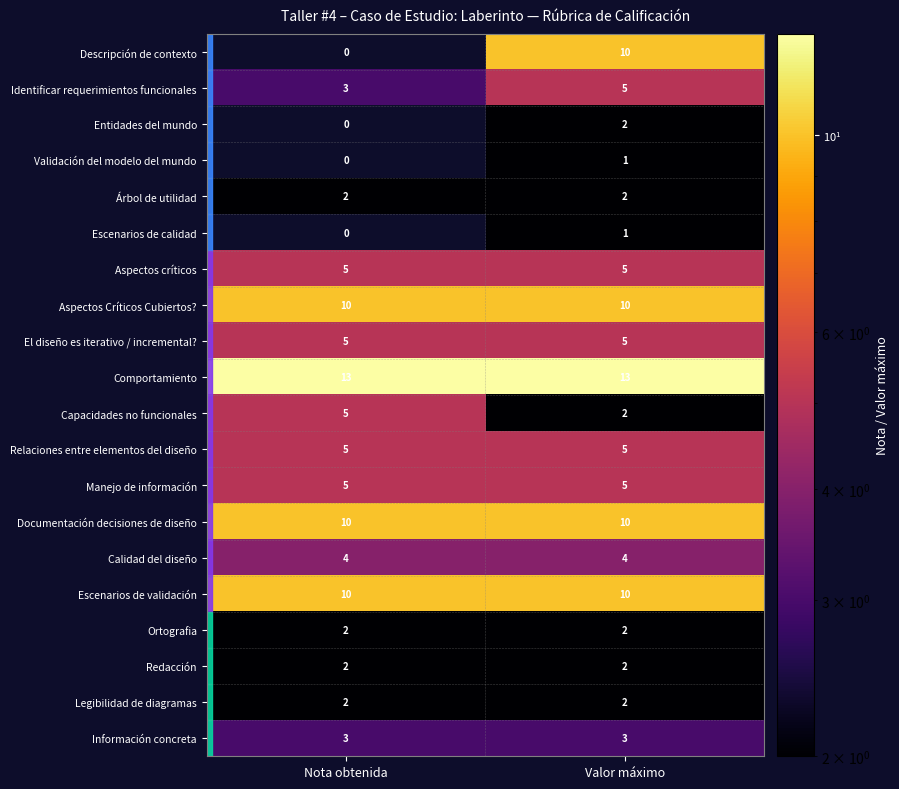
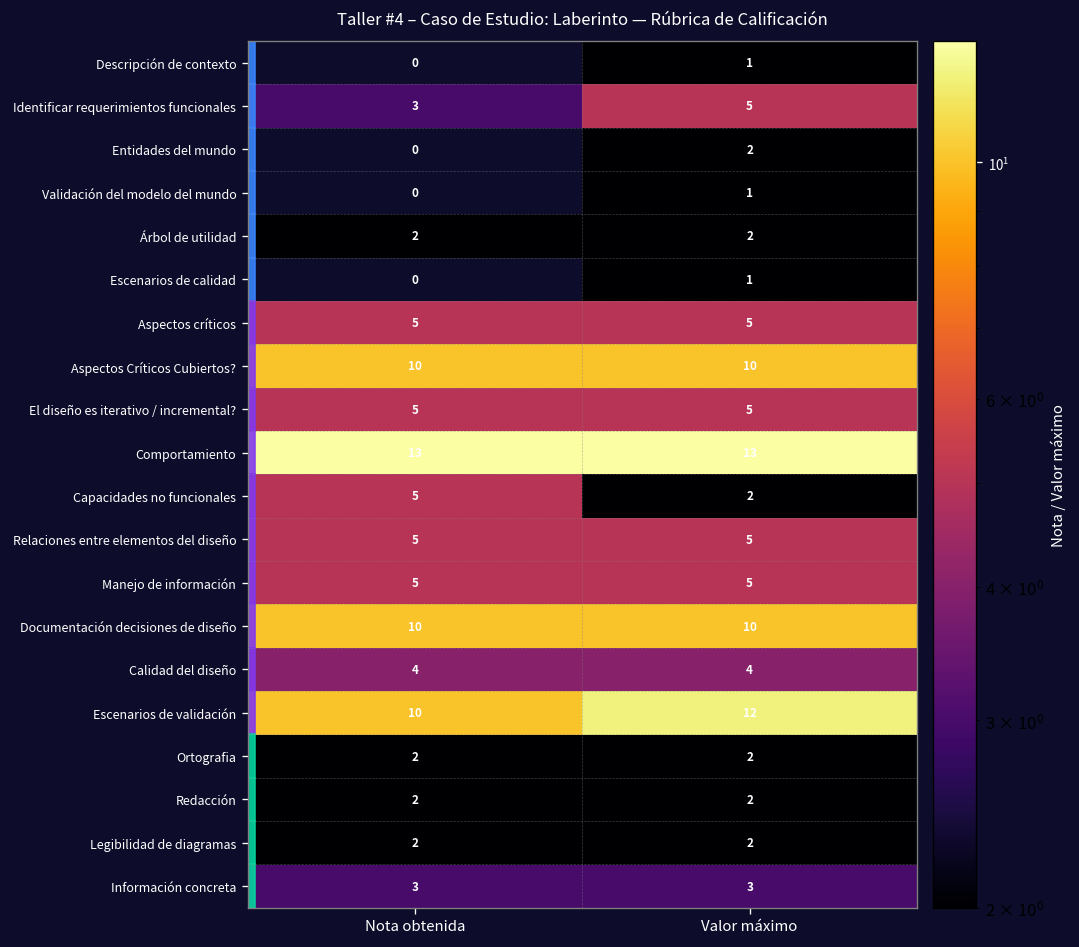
Descripción de contexto, Valor máximo: 10 -> 1
Escenarios de validación, Valor máximo: 10 -> 12
